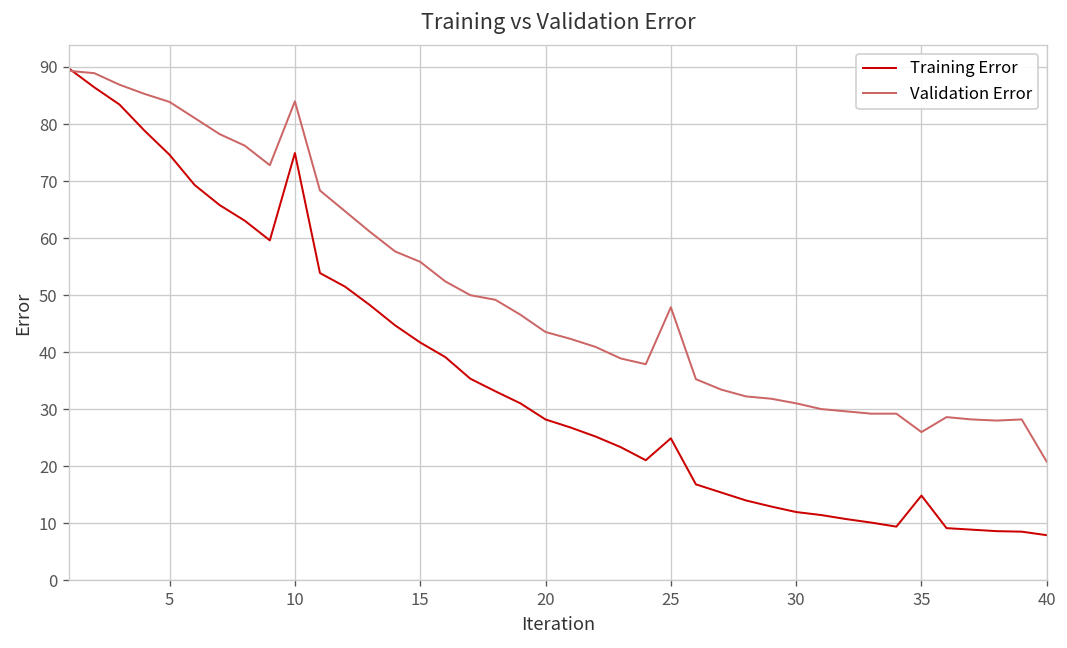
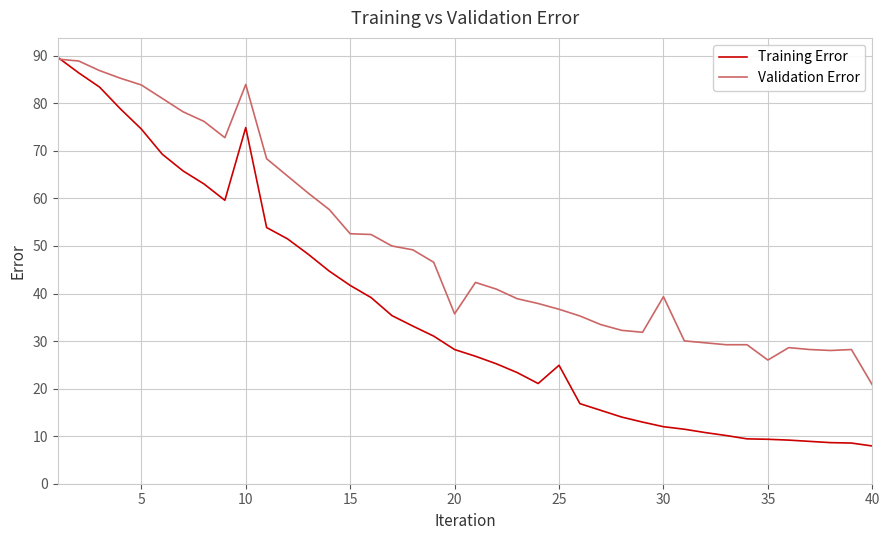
Validation Error, 15: 56 -> 53
Validation Error, 20: 44 -> 36
Validation Error, 25: 48 -> 37
Validation Error, 30: 31 -> 39
Training Error, 35: 15 -> 9
